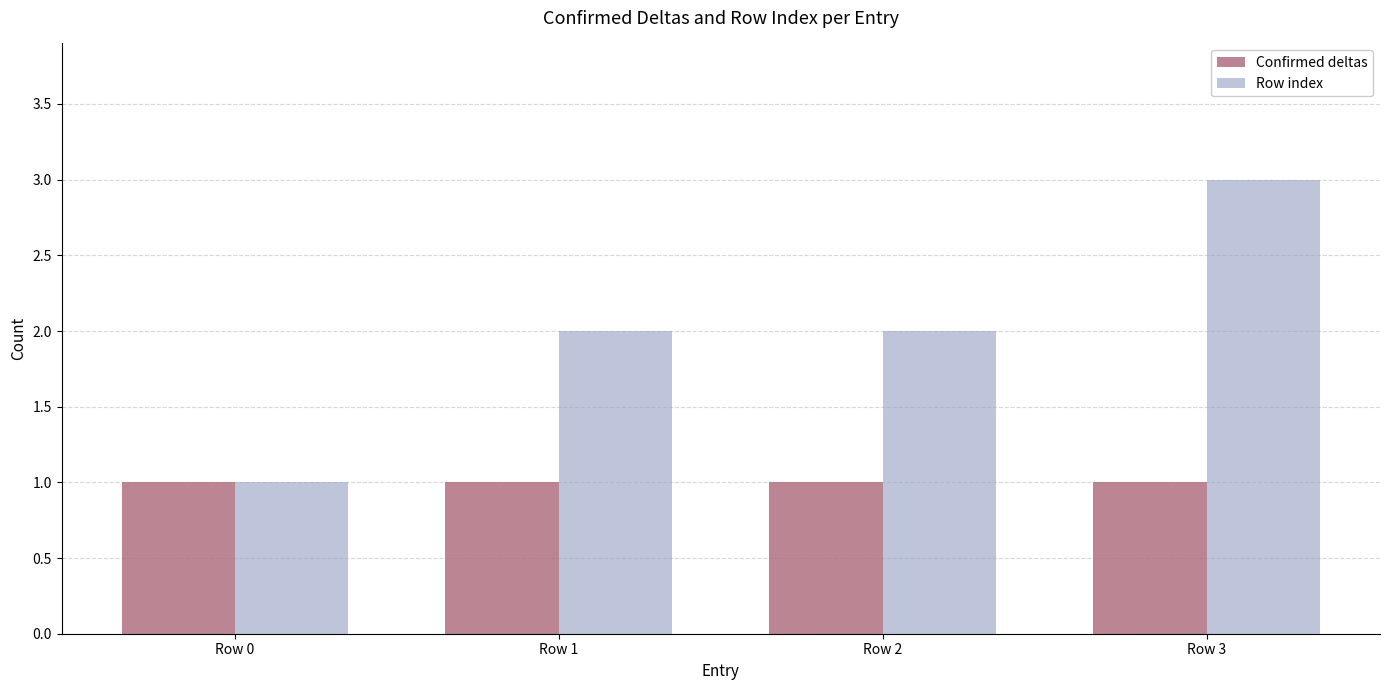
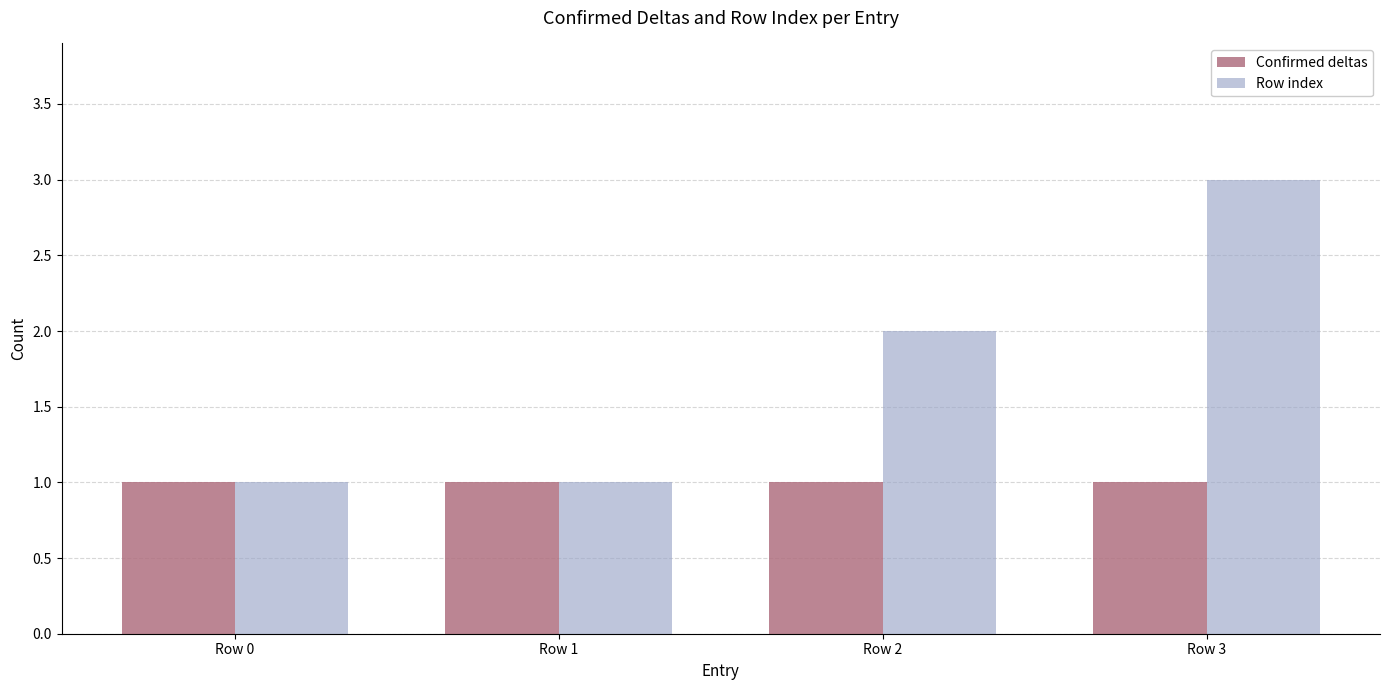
Row index, Row 1: 2 -> 1
